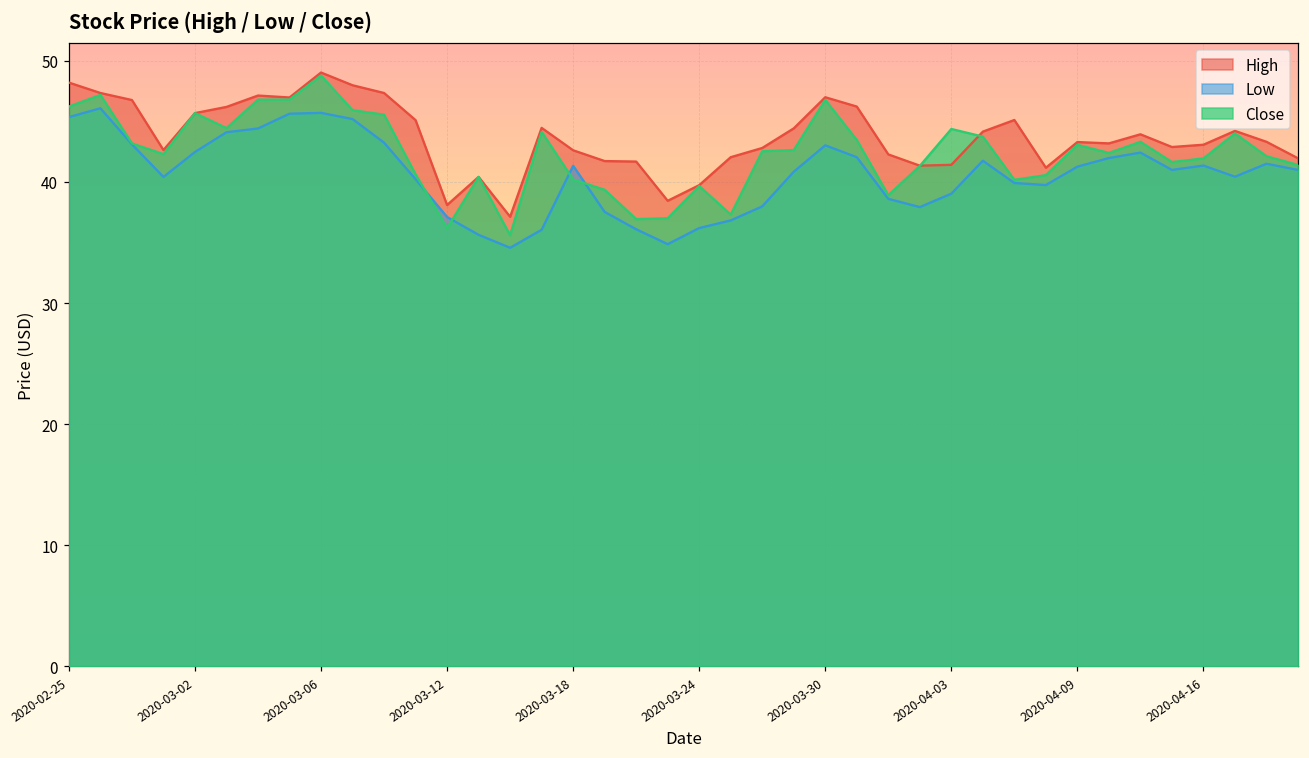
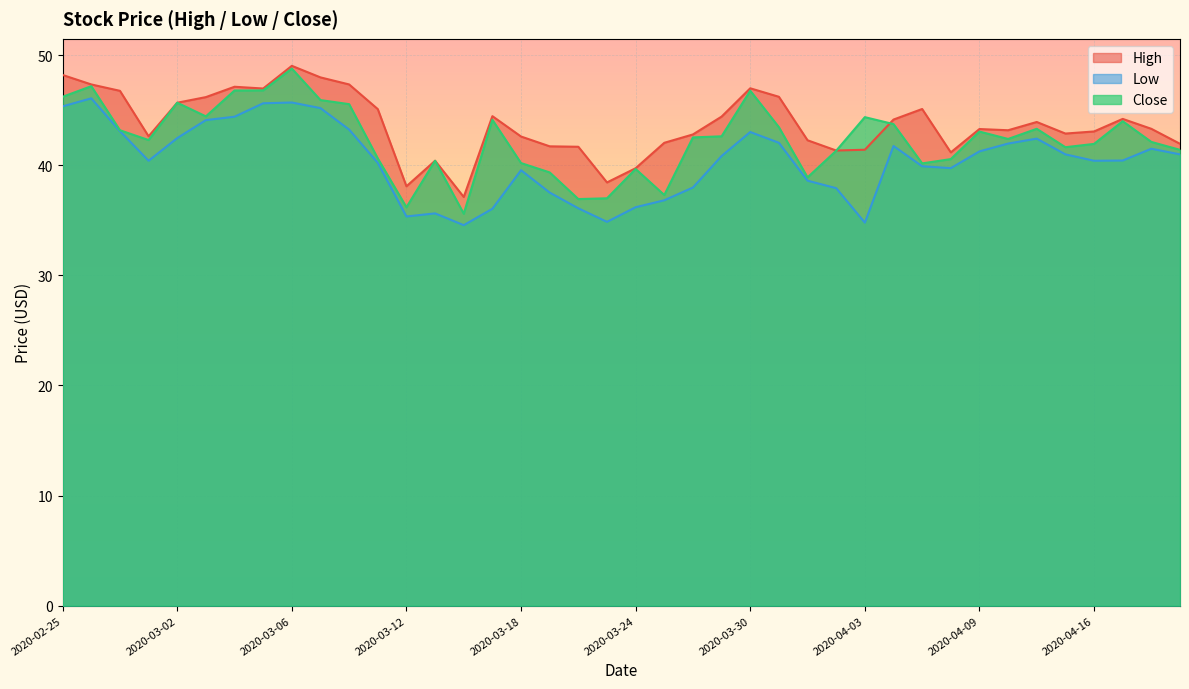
Low, 2020-03-12: 37.1 -> 35.4
Low, 2020-03-18: 41.3 -> 39.6
Low, 2020-04-03: 39.0 -> 34.8
Low, 2020-04-16: 41.4 -> 40.4
